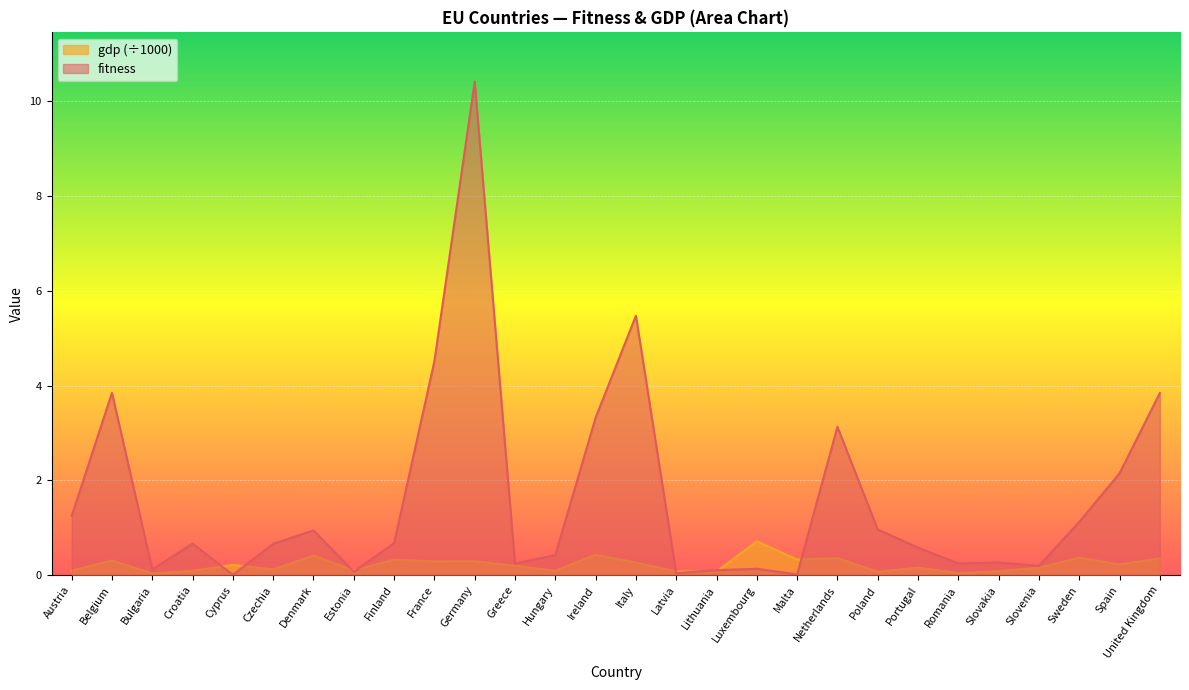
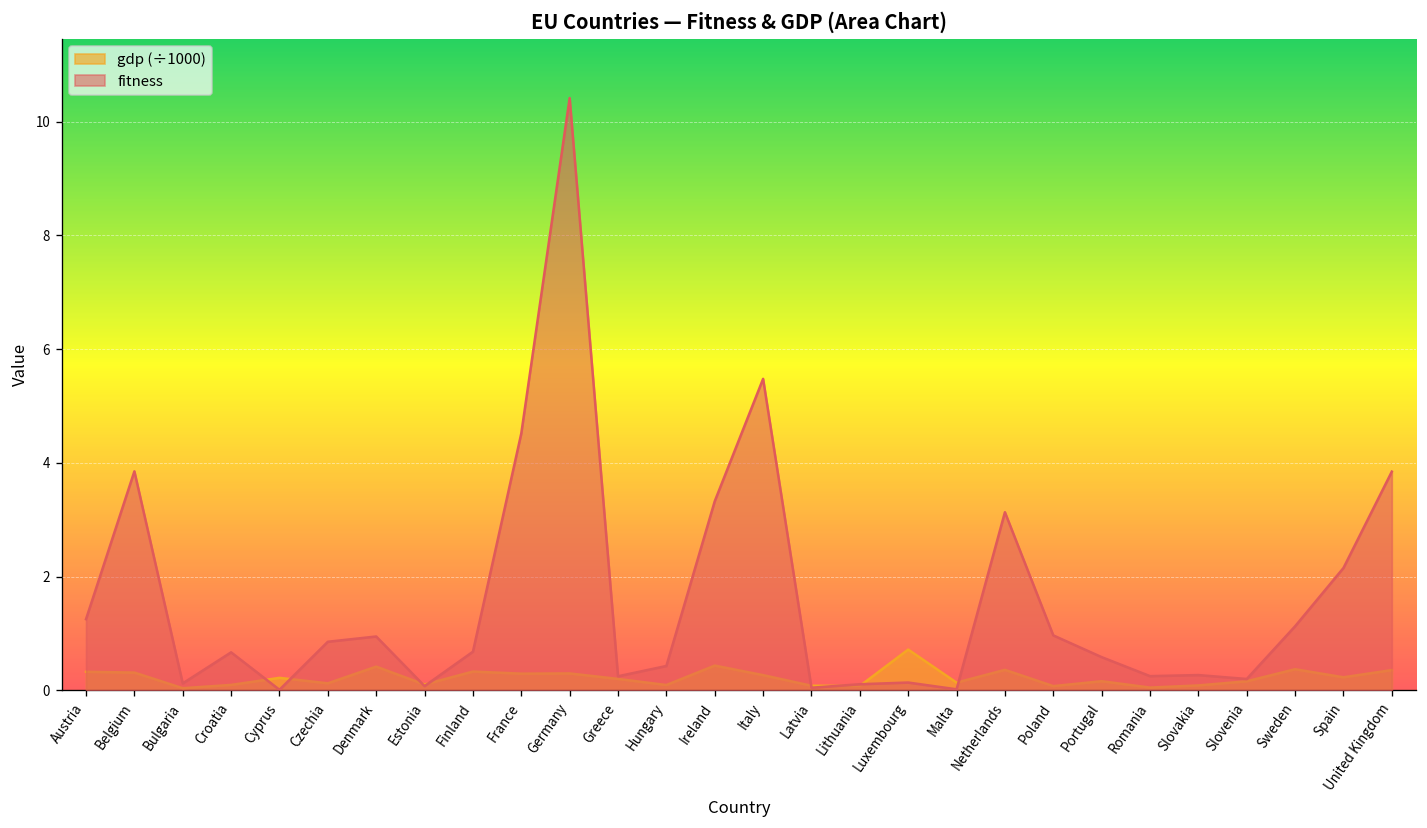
gdp (÷1000), Austria: 0.1 -> 0.3
fitness, Czechia: 0.7 -> 0.9
gdp (÷1000), Malta: 0.3 -> 0.1
